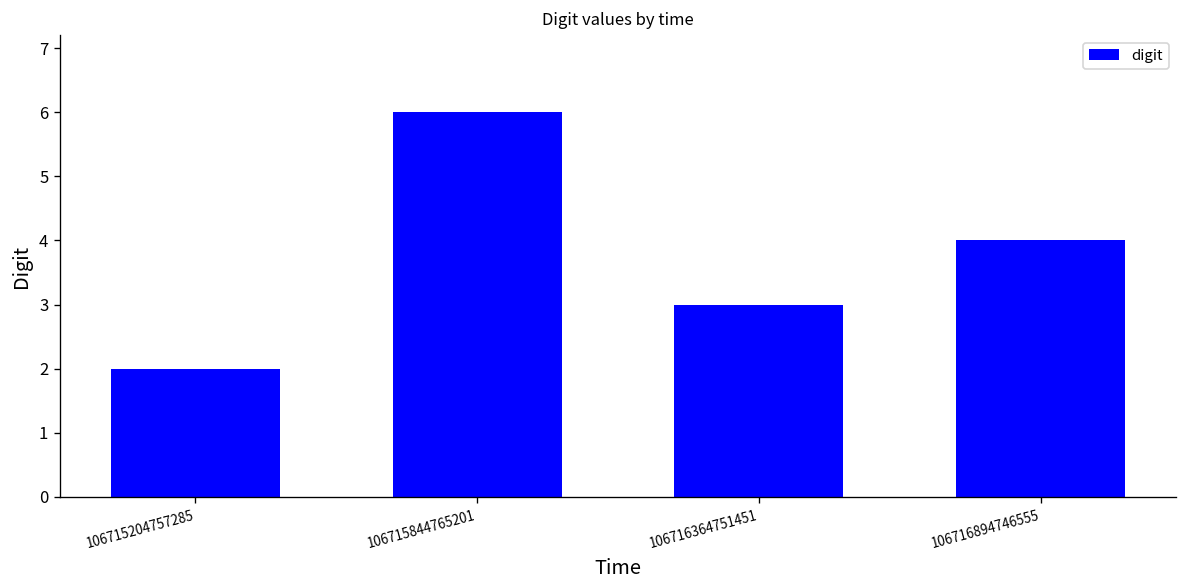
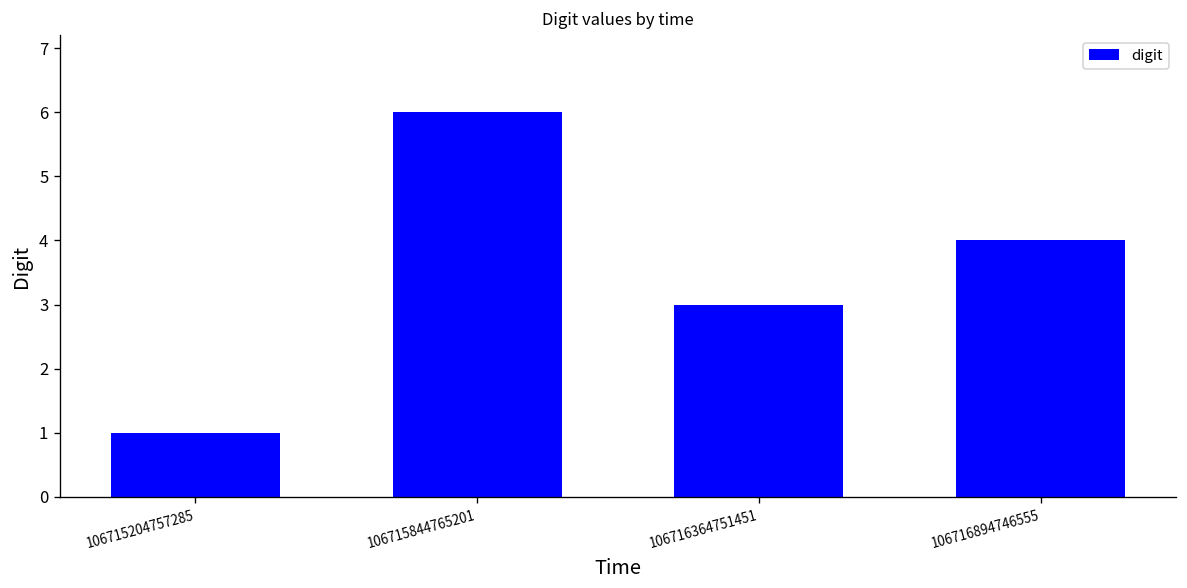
106715204757285: 2 -> 1
